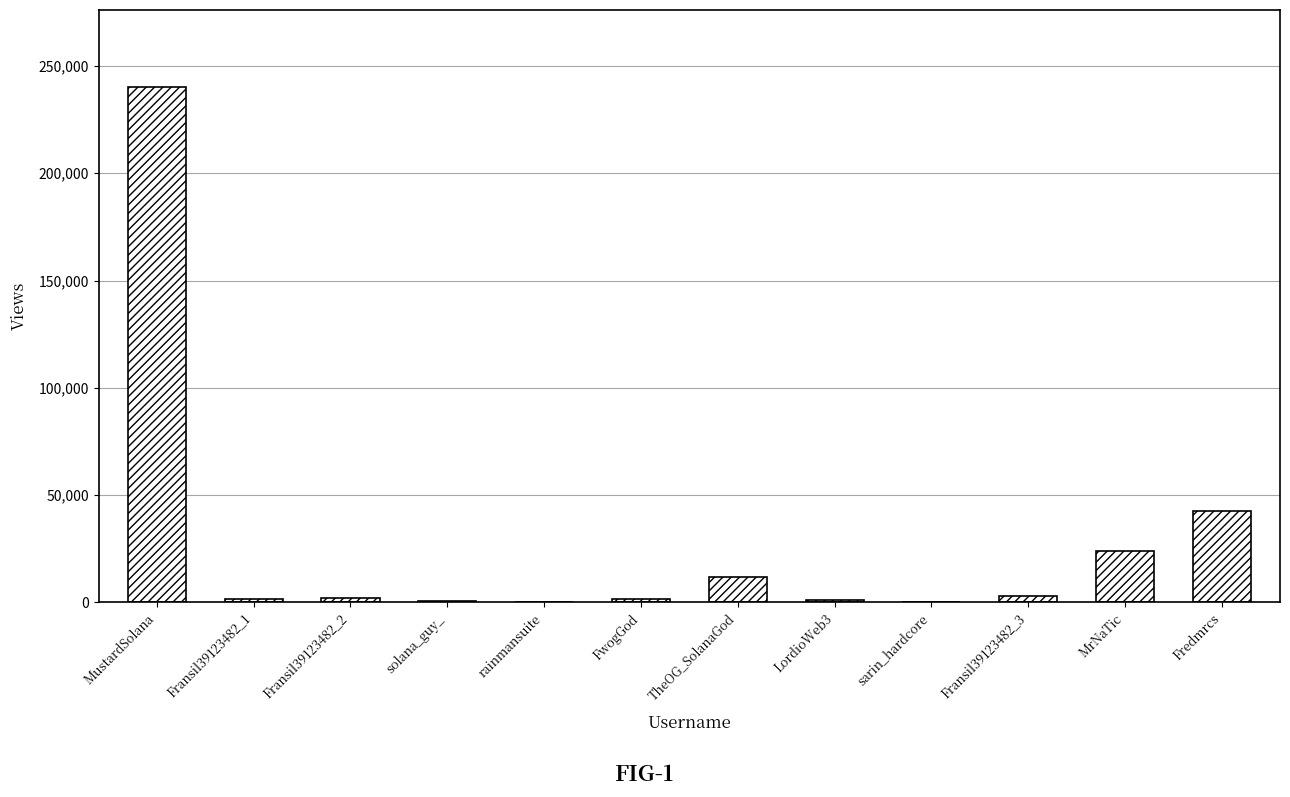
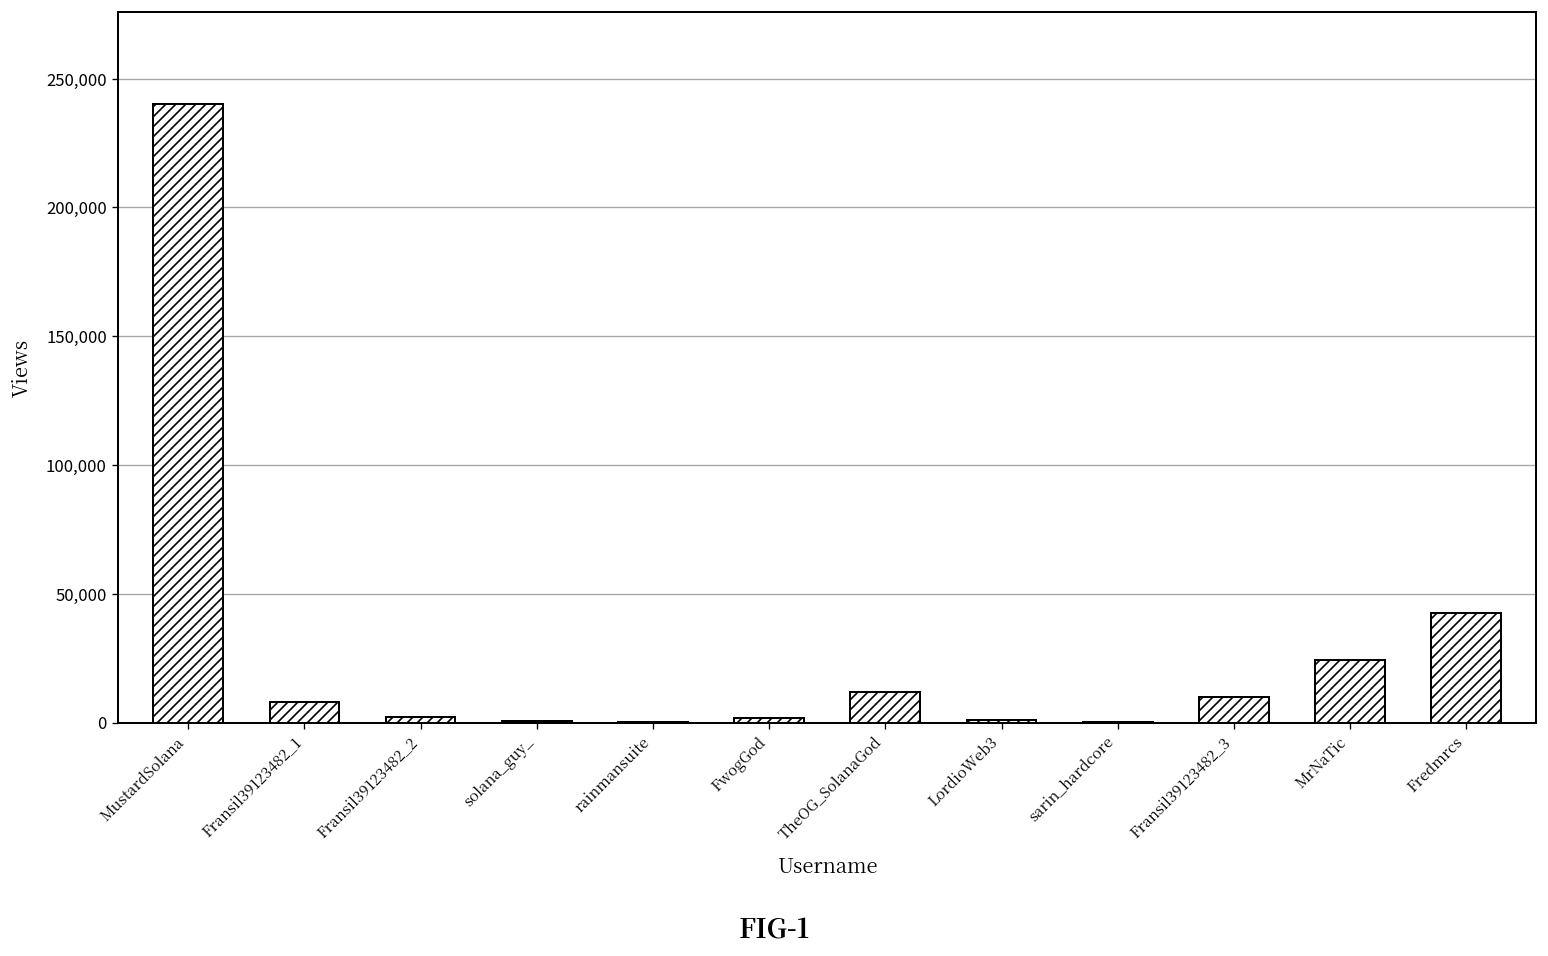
Fransil39123482_1: 2,000 -> 8,000
Fransil39123482_3: 3,000 -> 10,000
